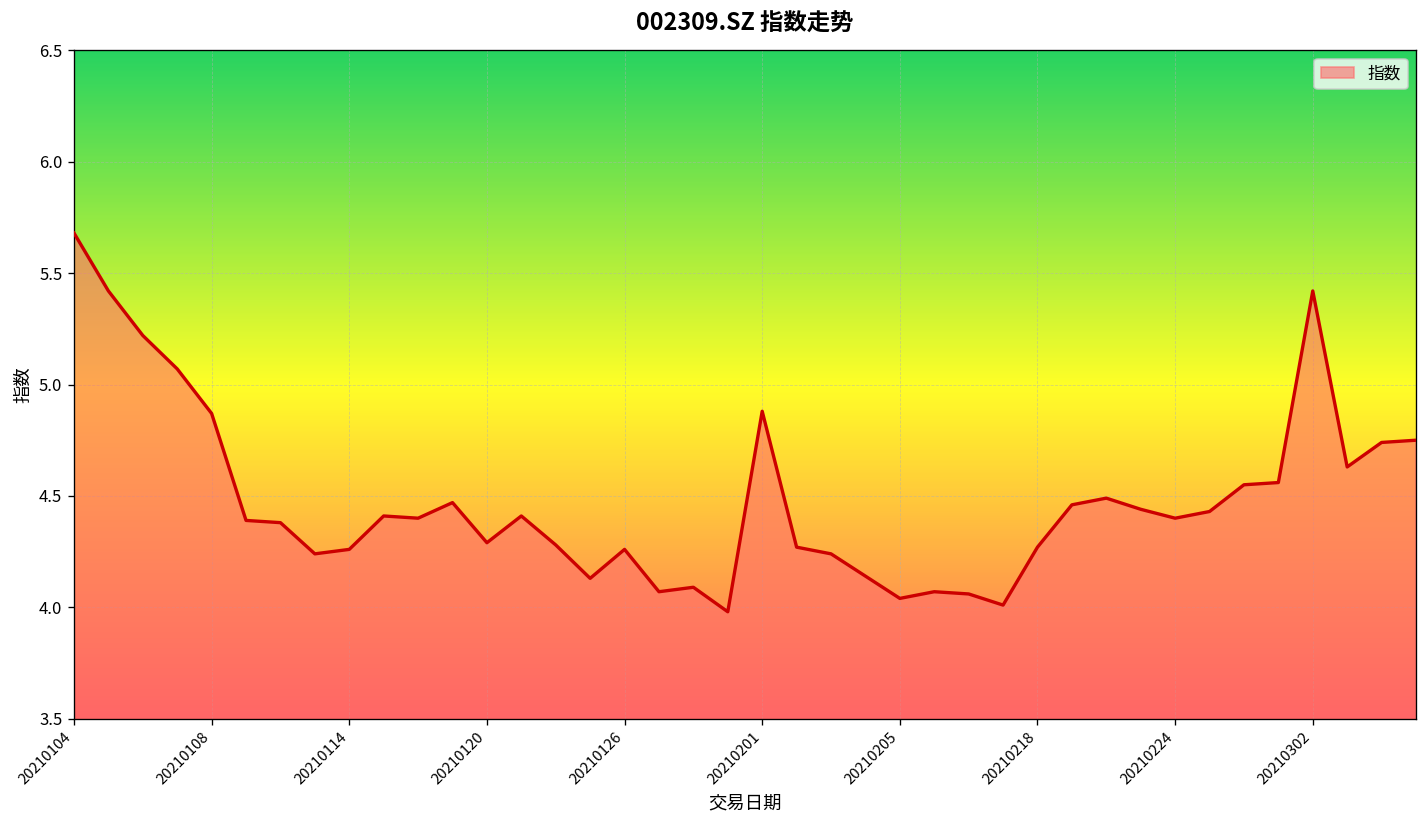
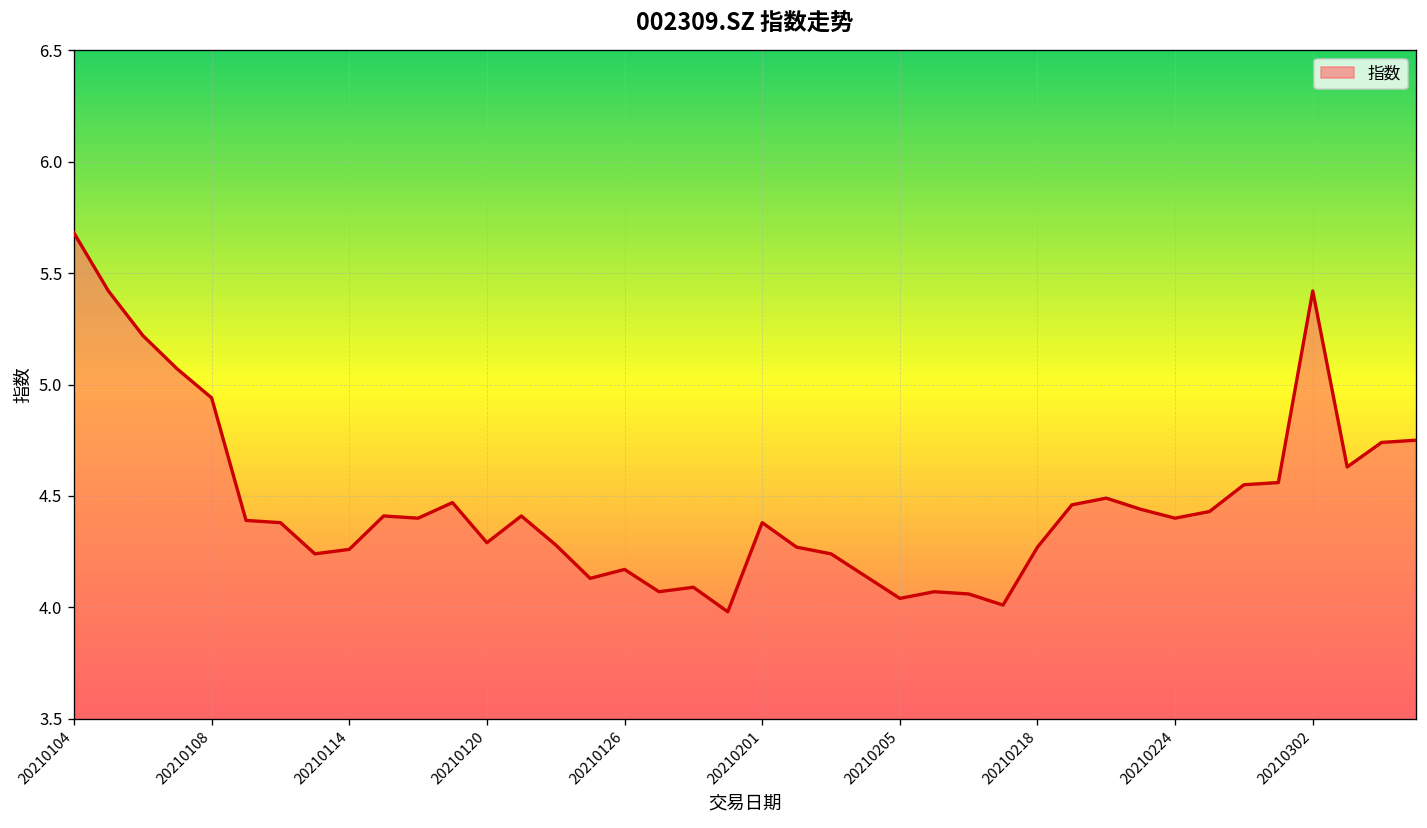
20210108: 4.87 -> 4.94
20210126: 4.26 -> 4.17
20210201: 4.88 -> 4.38
